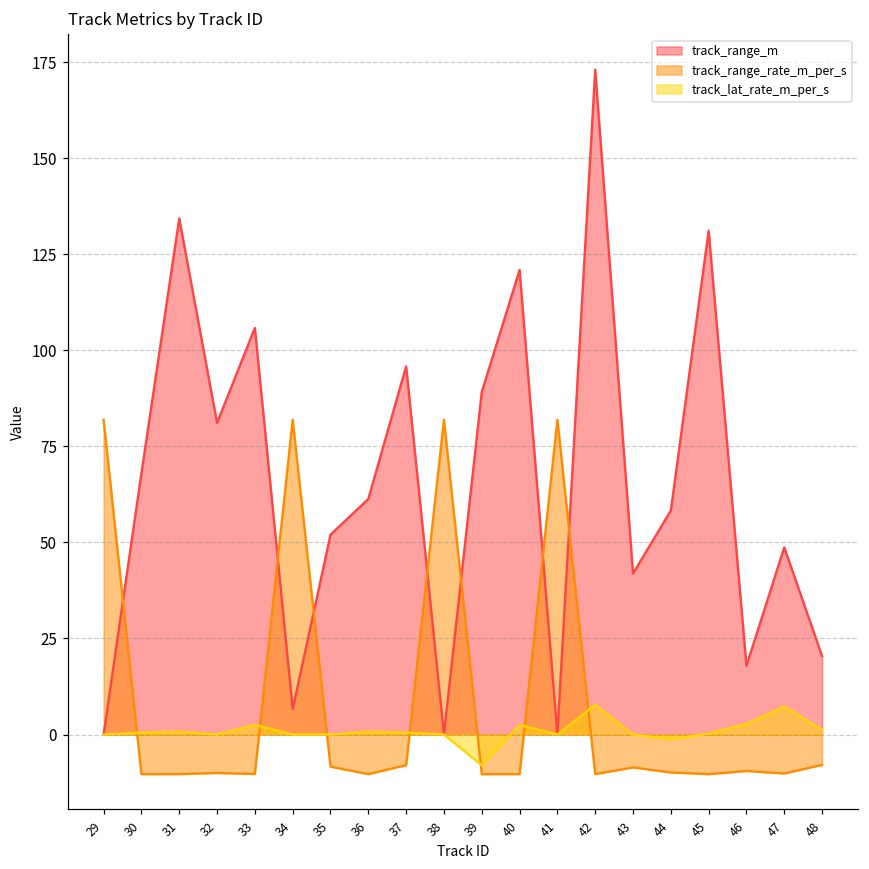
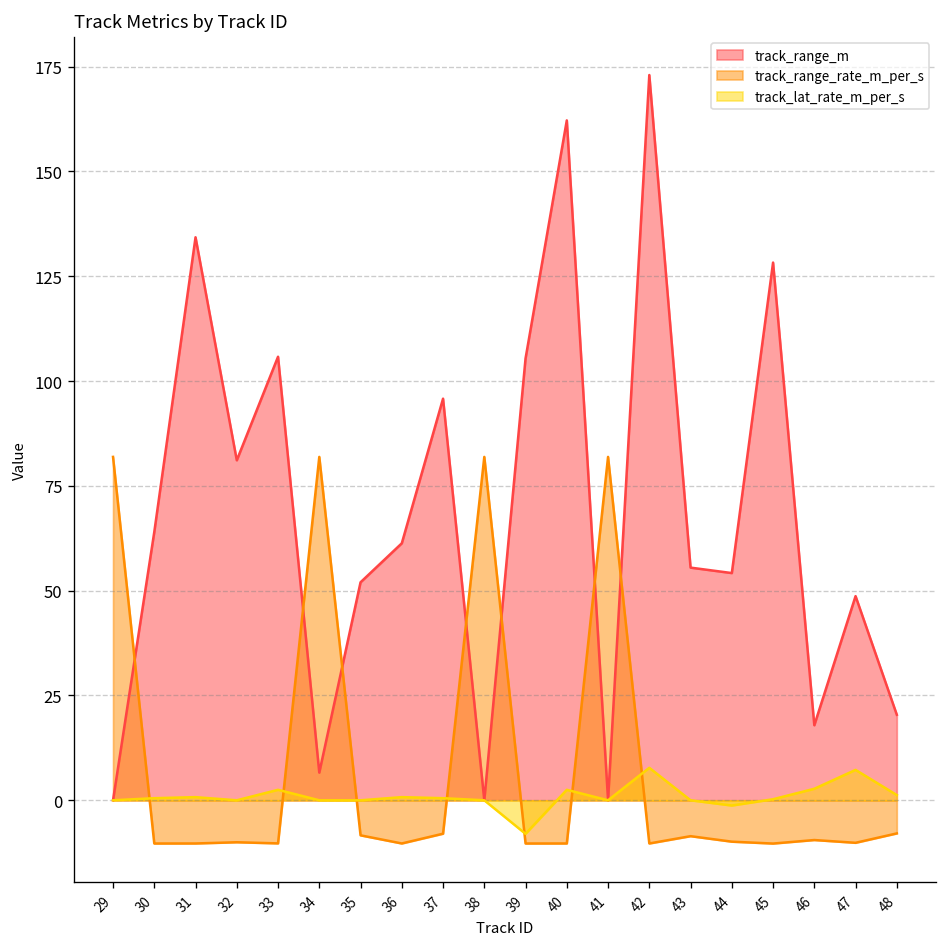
track_range_m, 30: 68 -> 64
track_range_m, 39: 89 -> 105
track_range_m, 40: 121 -> 162
track_range_m, 43: 42 -> 56
track_range_m, 44: 58 -> 54
track_range_m, 45: 131 -> 128
